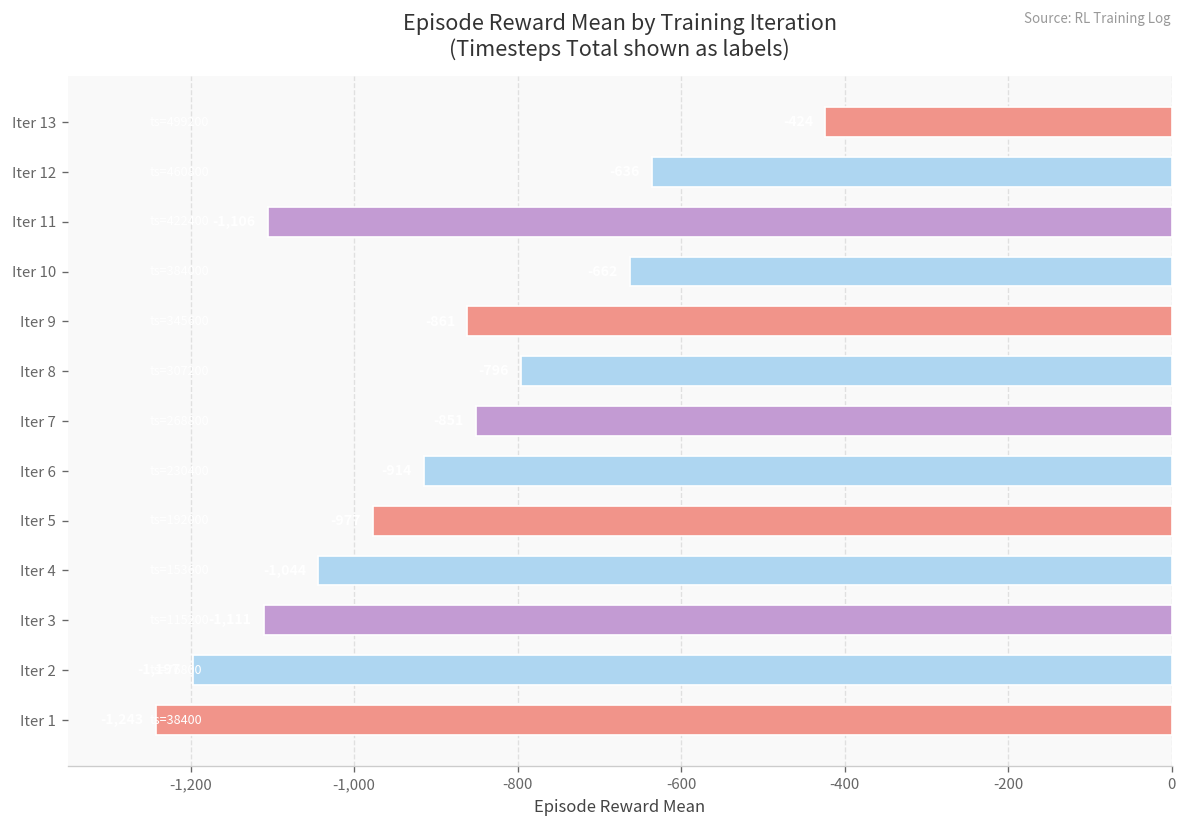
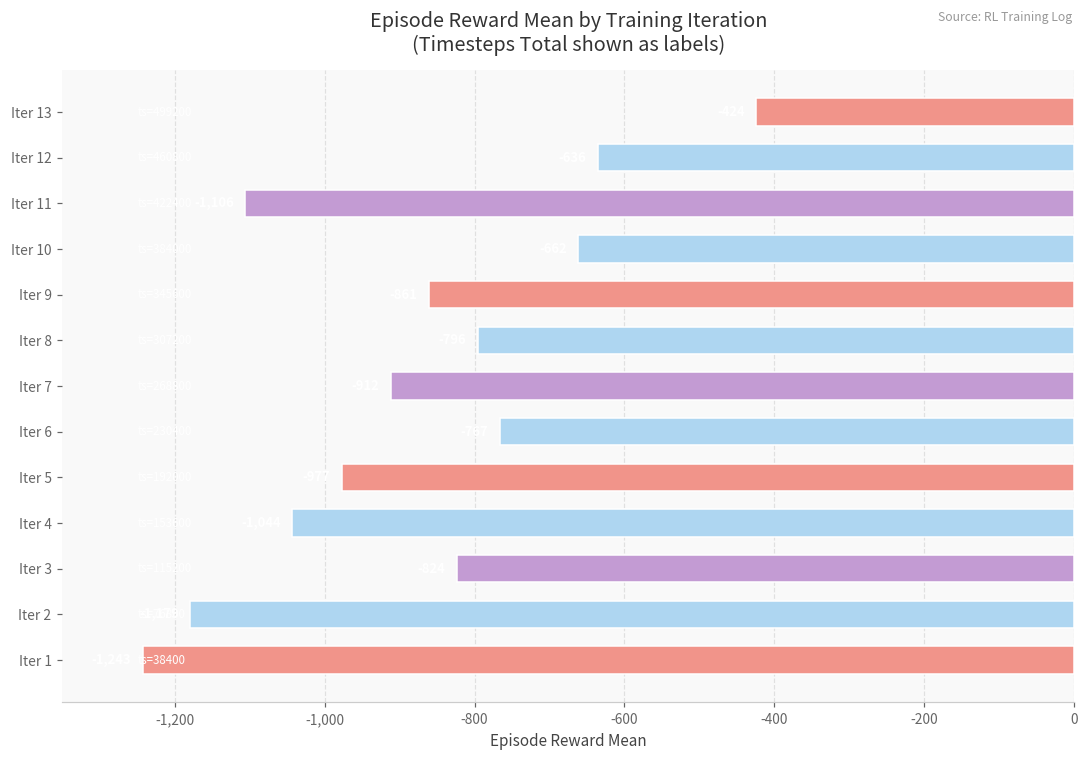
Iter 7: -850 -> -910
Iter 6: -910 -> -770
Iter 3: -1,110 -> -820
Iter 2: -1,200 -> -1,180
